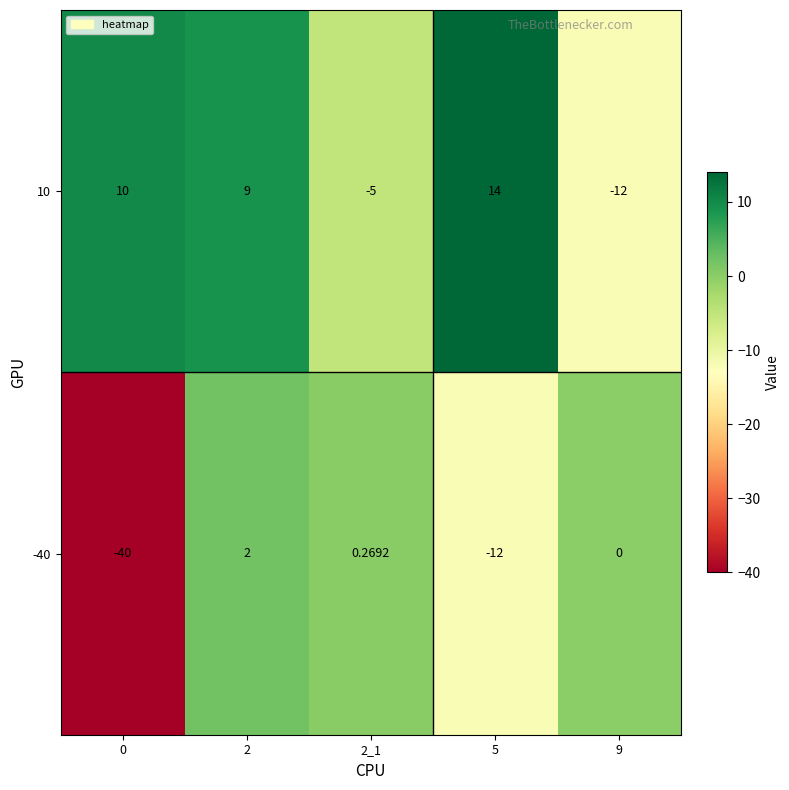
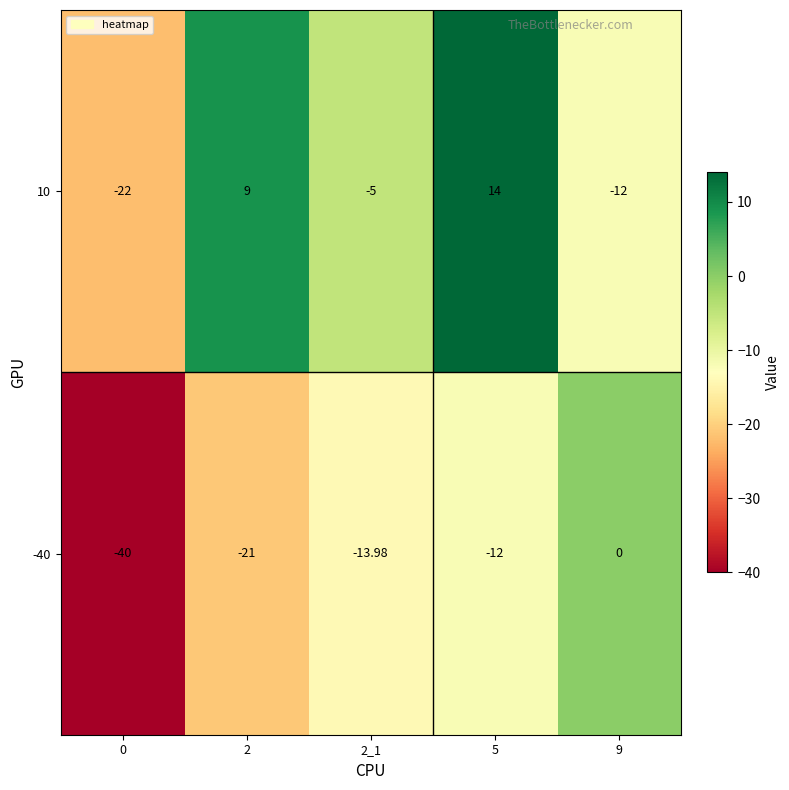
10, 0: 10 -> -22
-40, 2: 2 -> -21
-40, 2_1: 0.2692 -> -13.98
